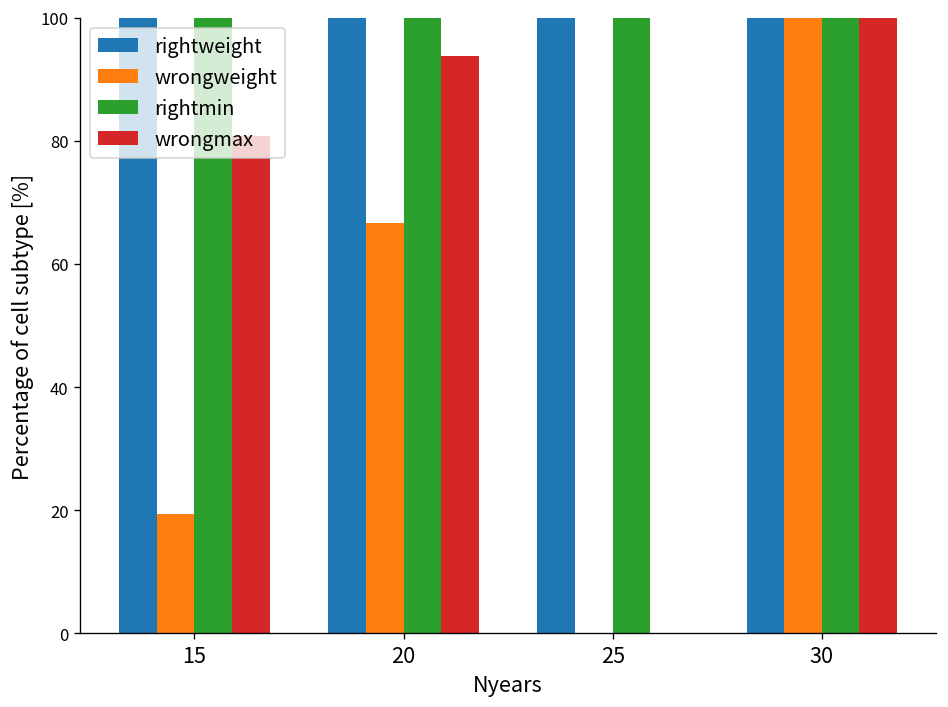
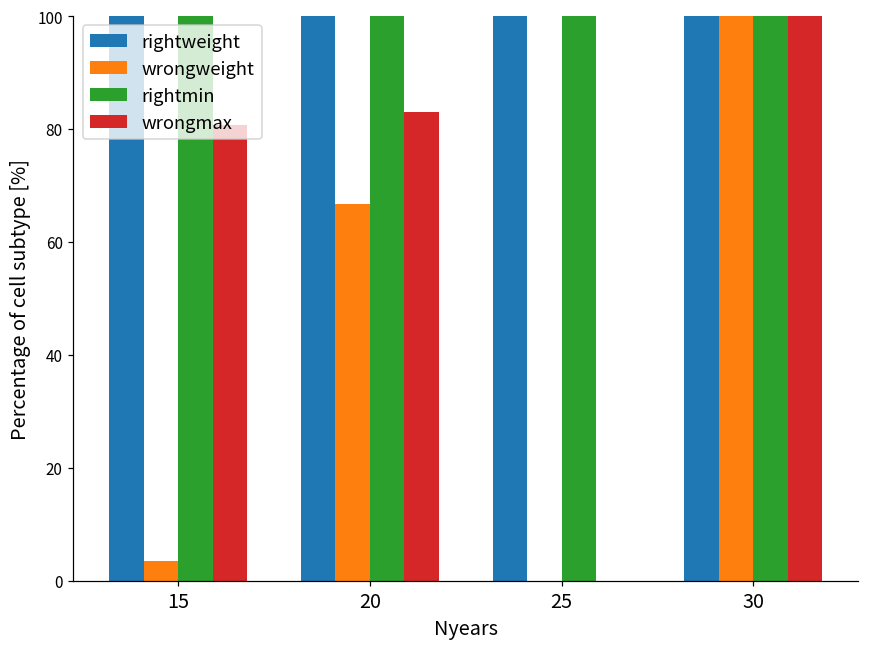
wrongweight, 15: 19 -> 3
wrongmax, 20: 94 -> 83
